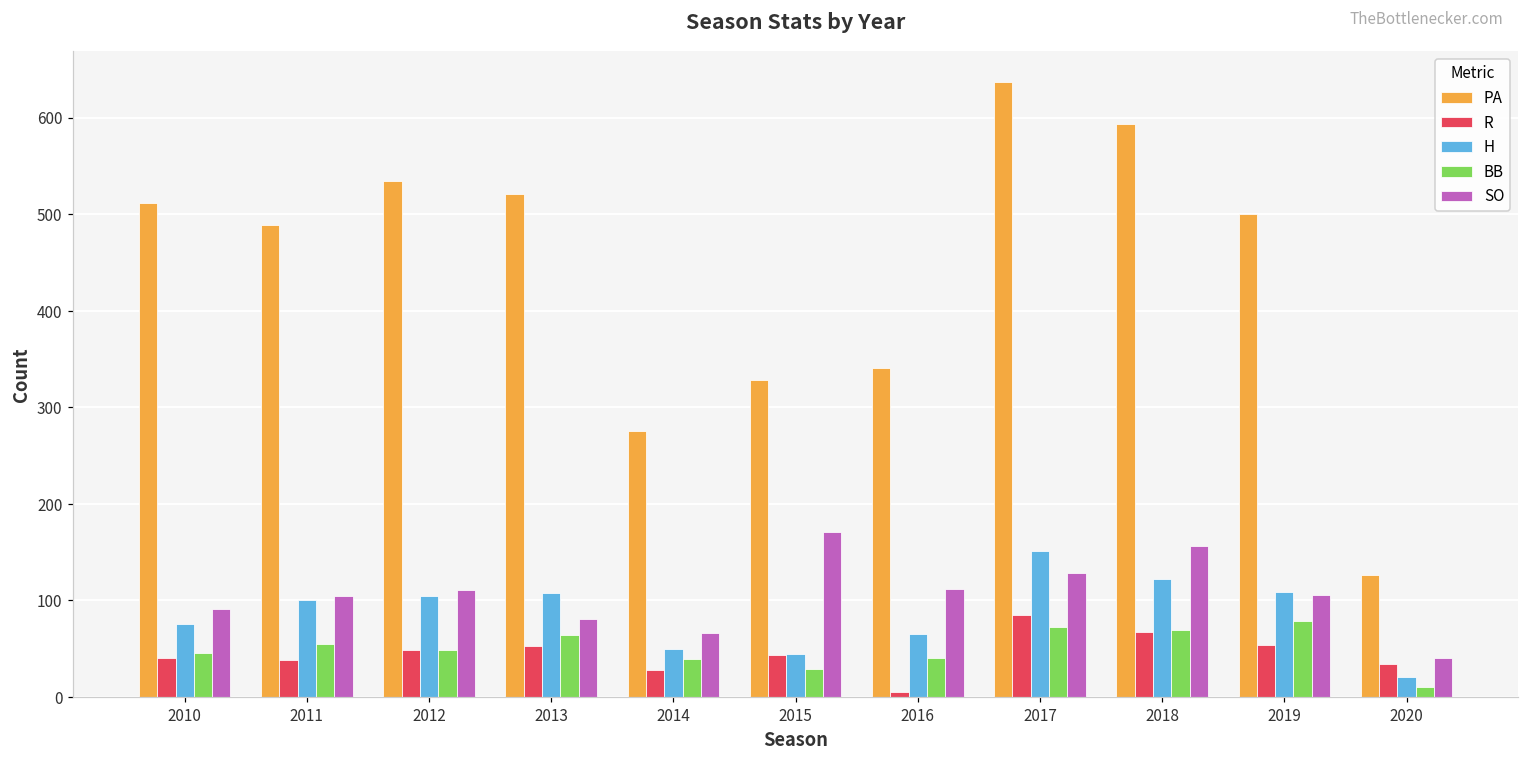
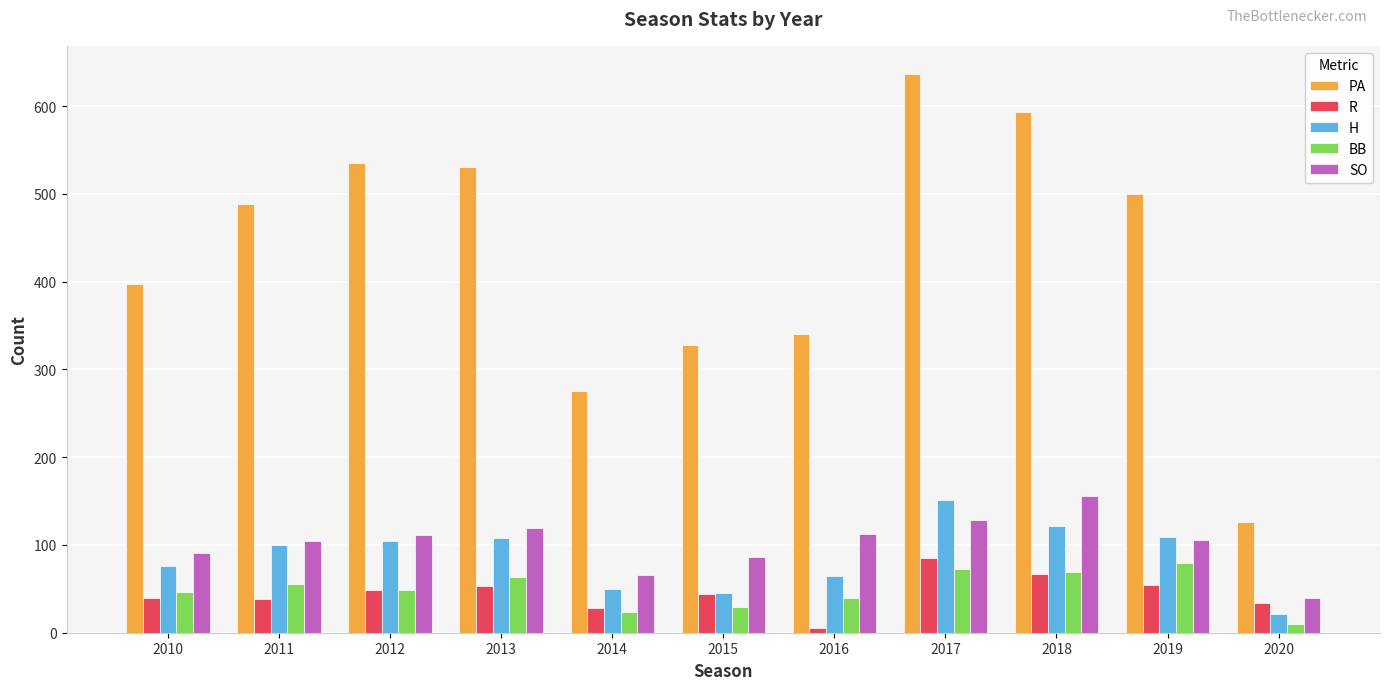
PA, 2010: 510 -> 400
PA, 2013: 520 -> 530
SO, 2013: 80 -> 120
BB, 2014: 40 -> 20
SO, 2015: 170 -> 90
